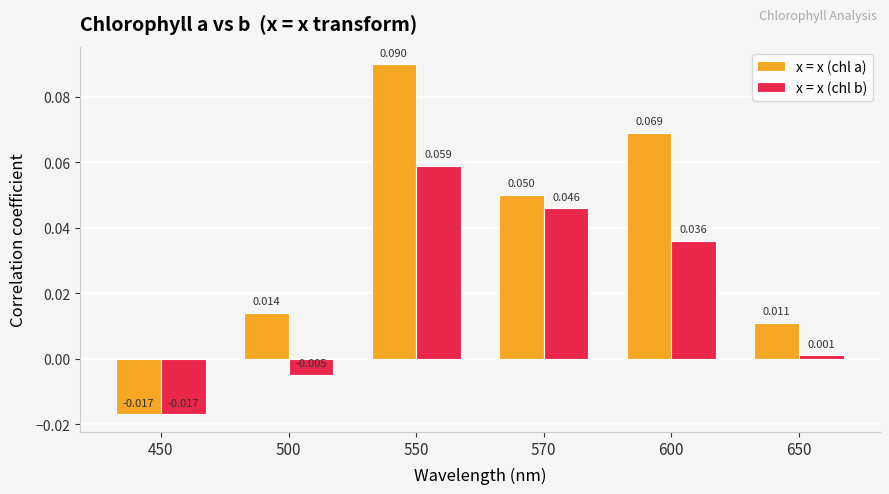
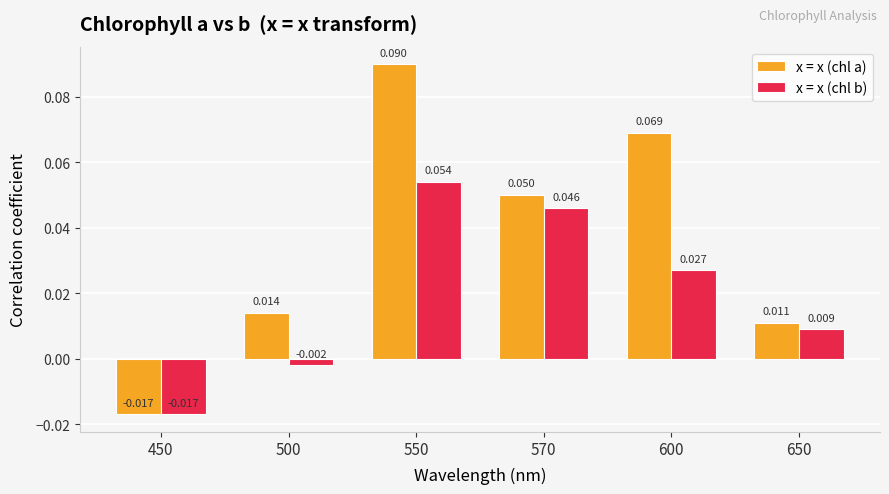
x = x (chl b), 500: -0.005 -> -0.002
x = x (chl b), 550: 0.059 -> 0.054
x = x (chl b), 600: 0.036 -> 0.027
x = x (chl b), 650: 0.001 -> 0.009
